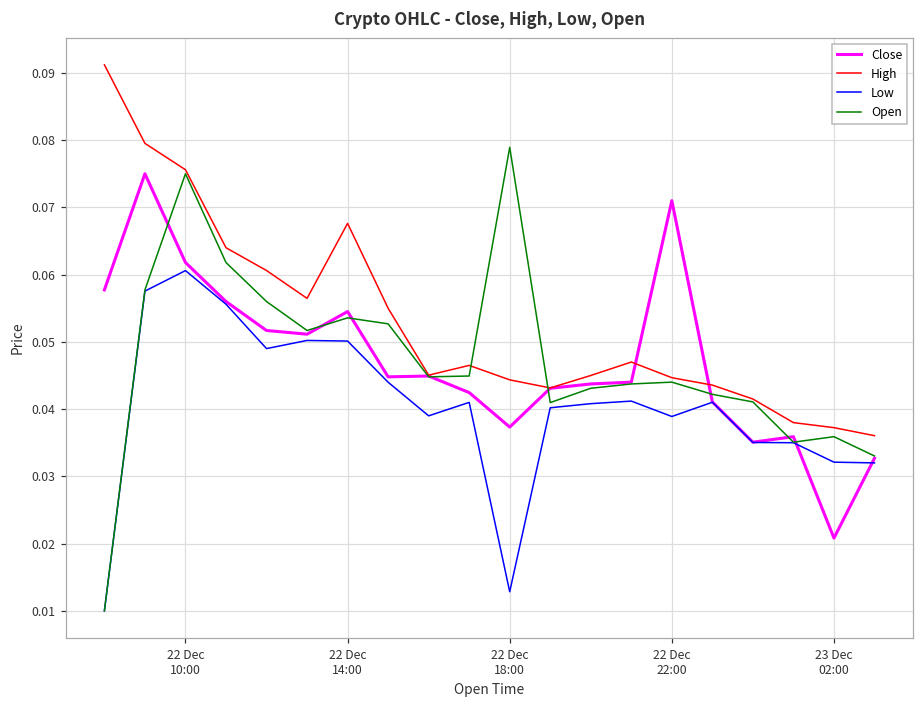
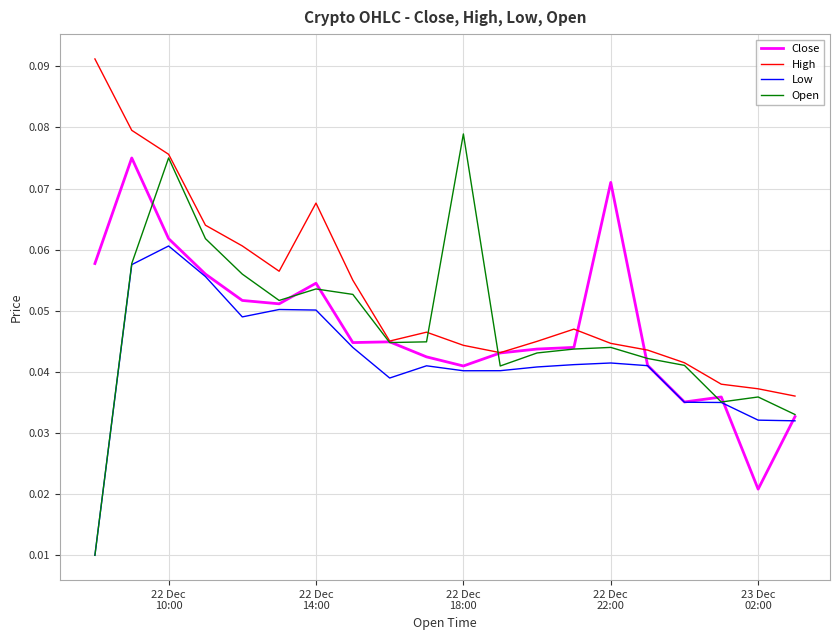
Close, 22 Dec 18:00: 0.037 -> 0.041
Low, 22 Dec 18:00: 0.013 -> 0.040
Low, 22 Dec 22:00: 0.039 -> 0.041
